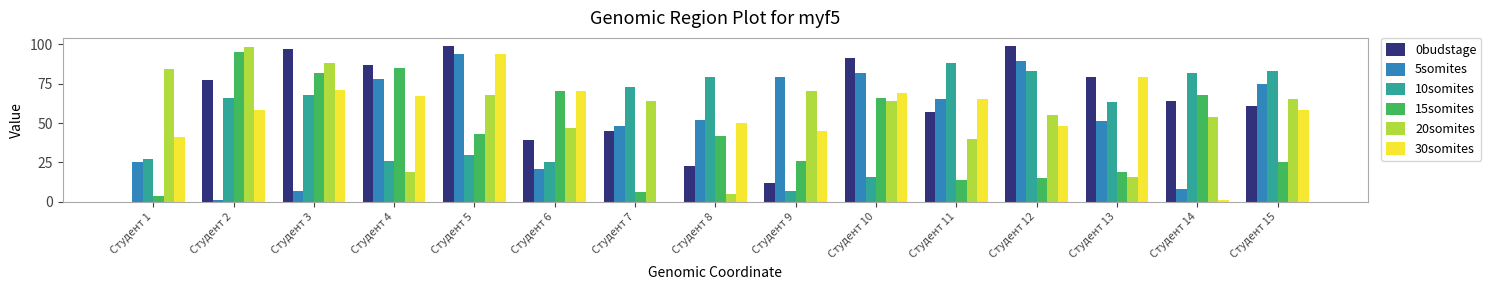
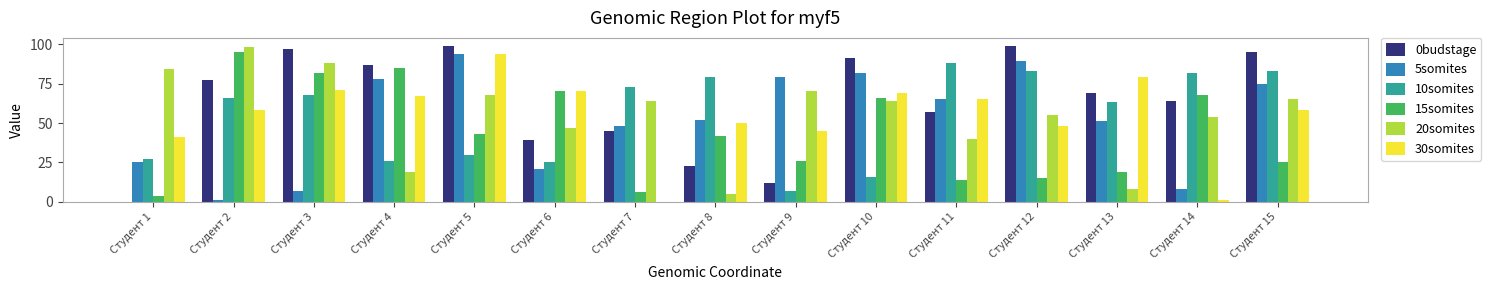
0budstage, Студент 13: 79 -> 69
20somites, Студент 13: 16 -> 8
0budstage, Студент 15: 61 -> 95
